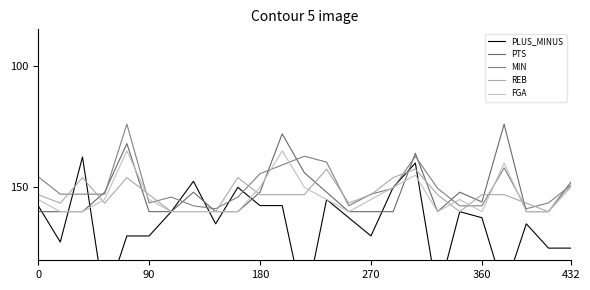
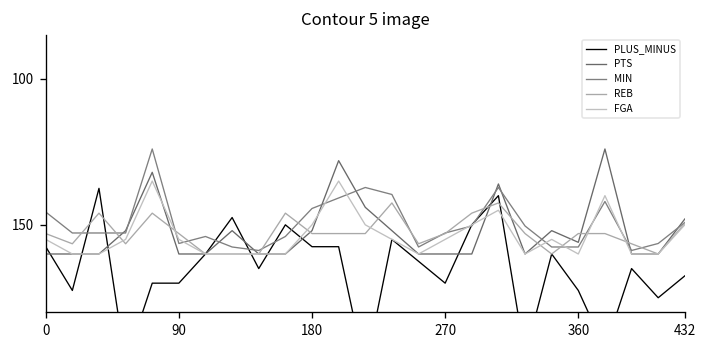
PLUS_MINUS, 360: 163 -> 173
PLUS_MINUS, 432: 175 -> 168
